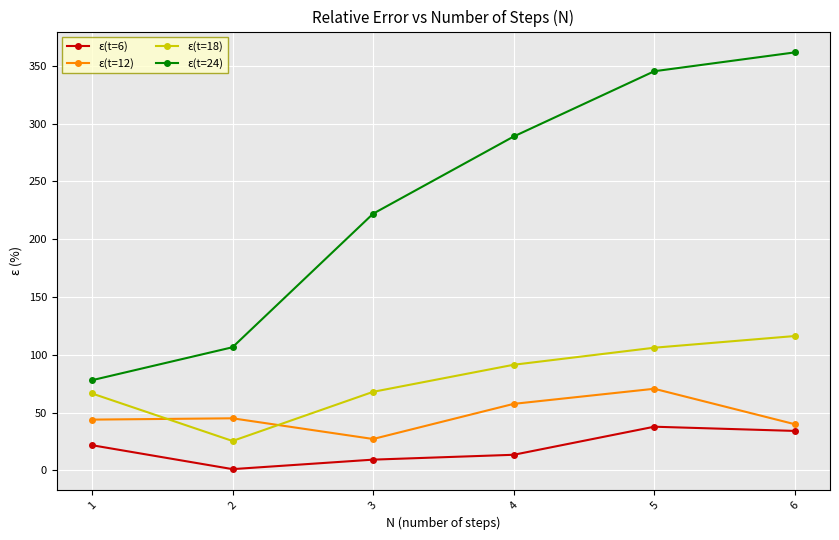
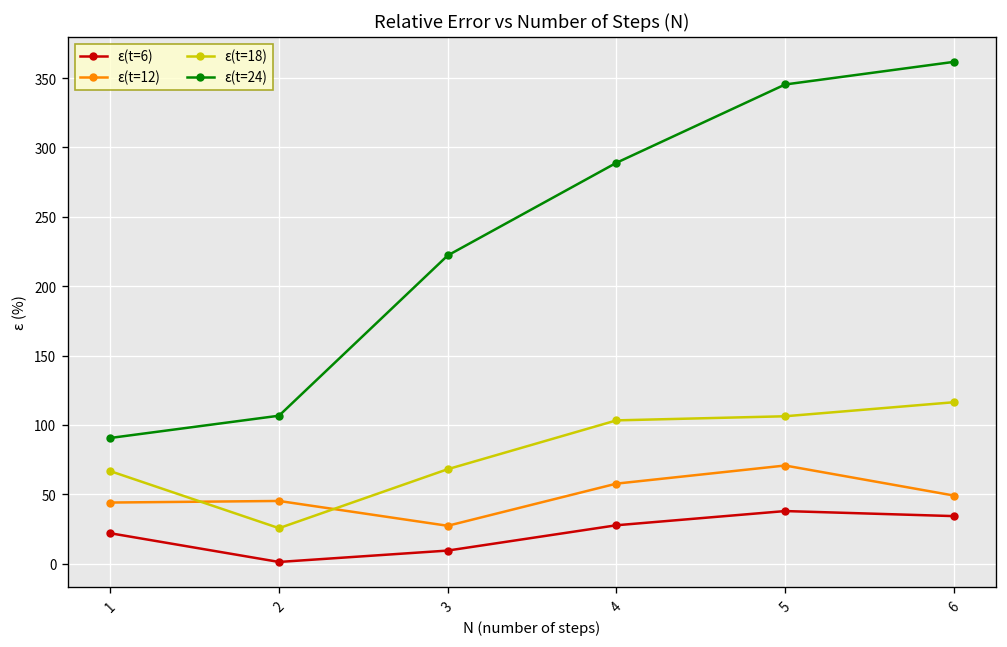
ε(t=24), 1: 78 -> 91
ε(t=6), 4: 14 -> 28
ε(t=18), 4: 91 -> 103
ε(t=12), 6: 40 -> 49
